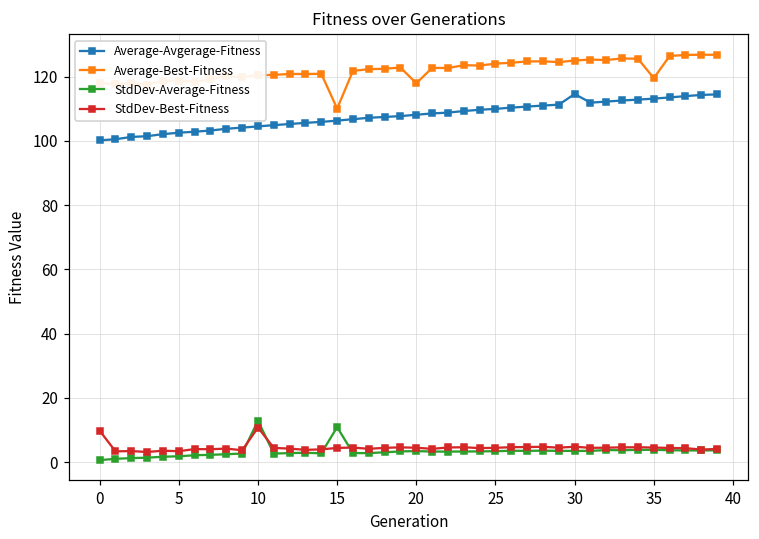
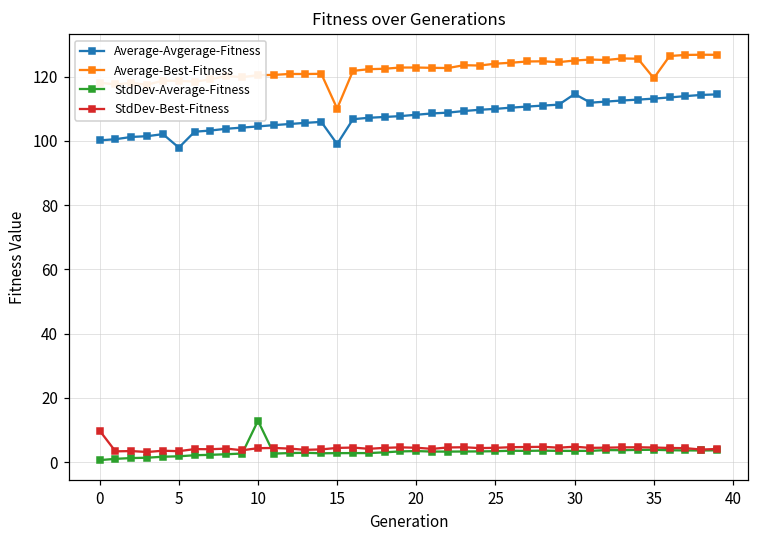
Average-Avgerage-Fitness, 5: 103 -> 98
StdDev-Best-Fitness, 10: 11 -> 4
Average-Avgerage-Fitness, 15: 106 -> 99
StdDev-Average-Fitness, 15: 11 -> 3
Average-Best-Fitness, 20: 118 -> 123
